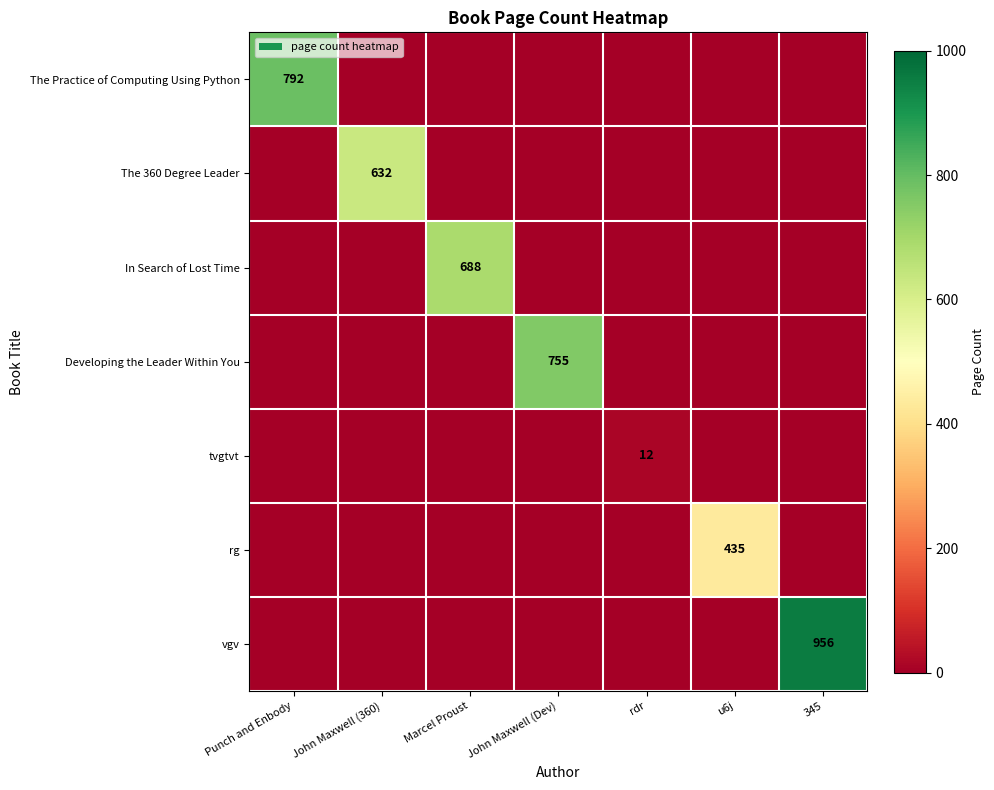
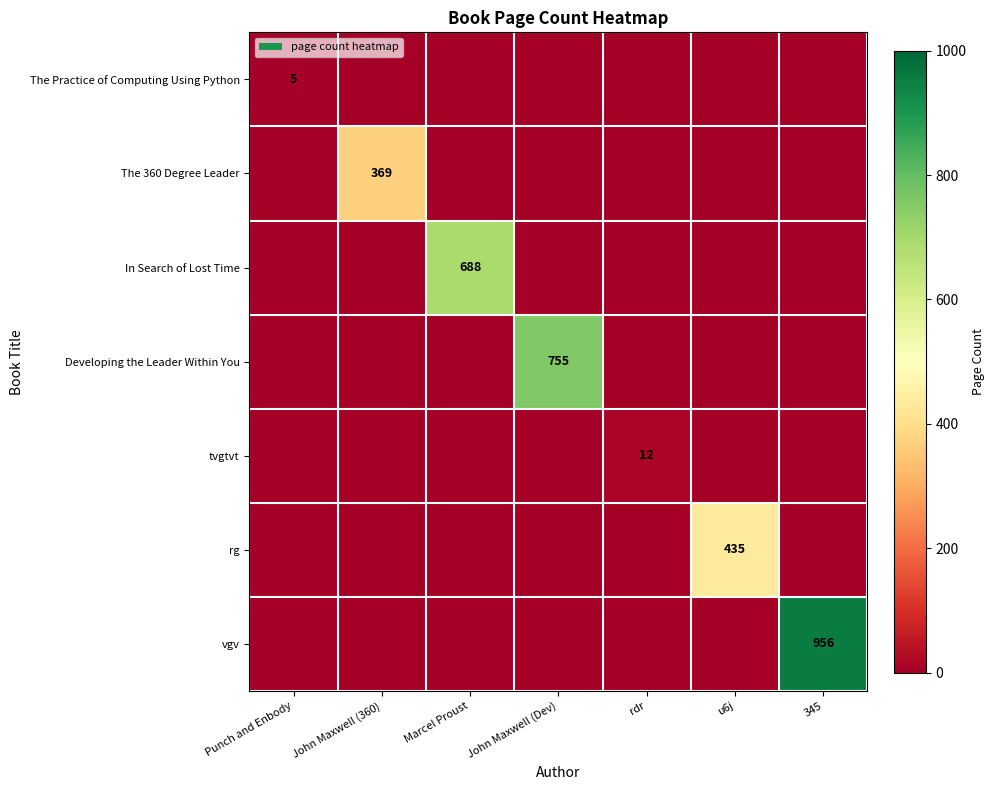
The Practice of Computing Using Python, Punch and Enbody: 792 -> 5
The 360 Degree Leader, John Maxwell (360): 632 -> 369
